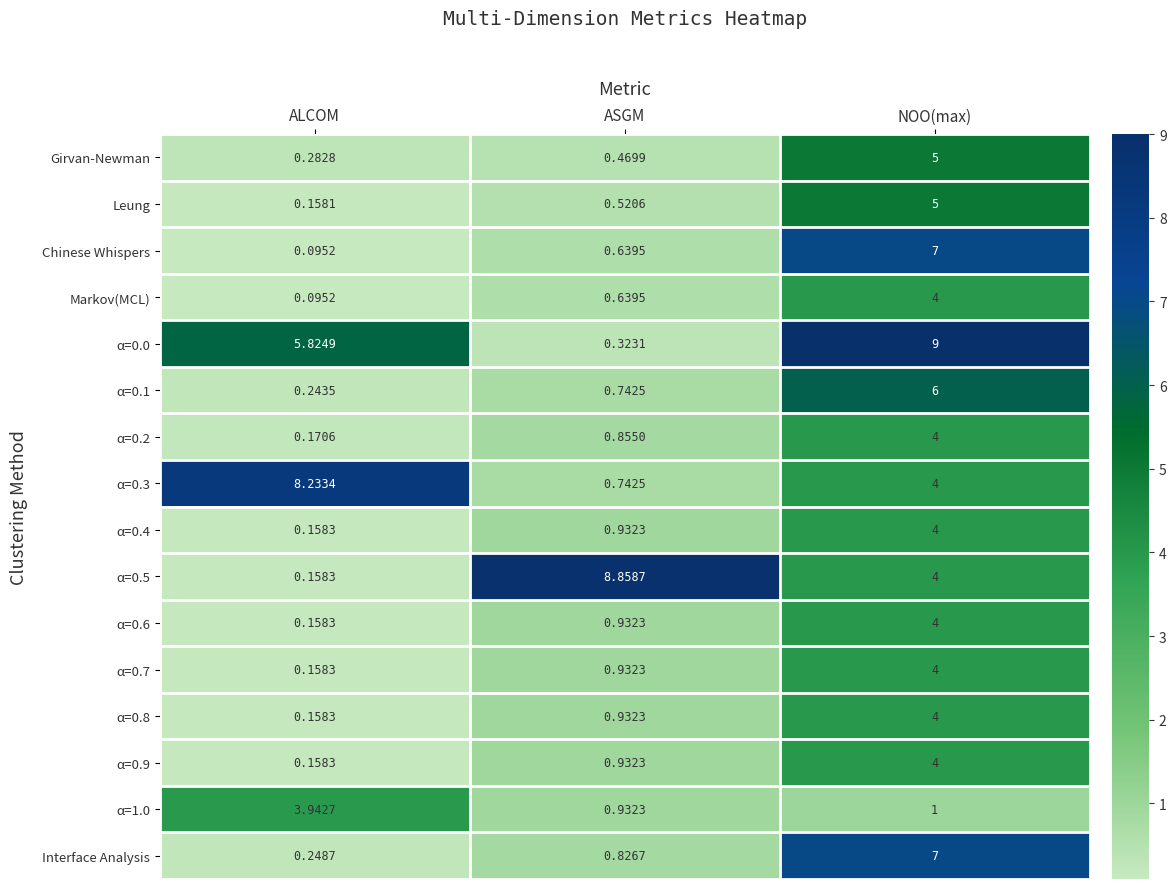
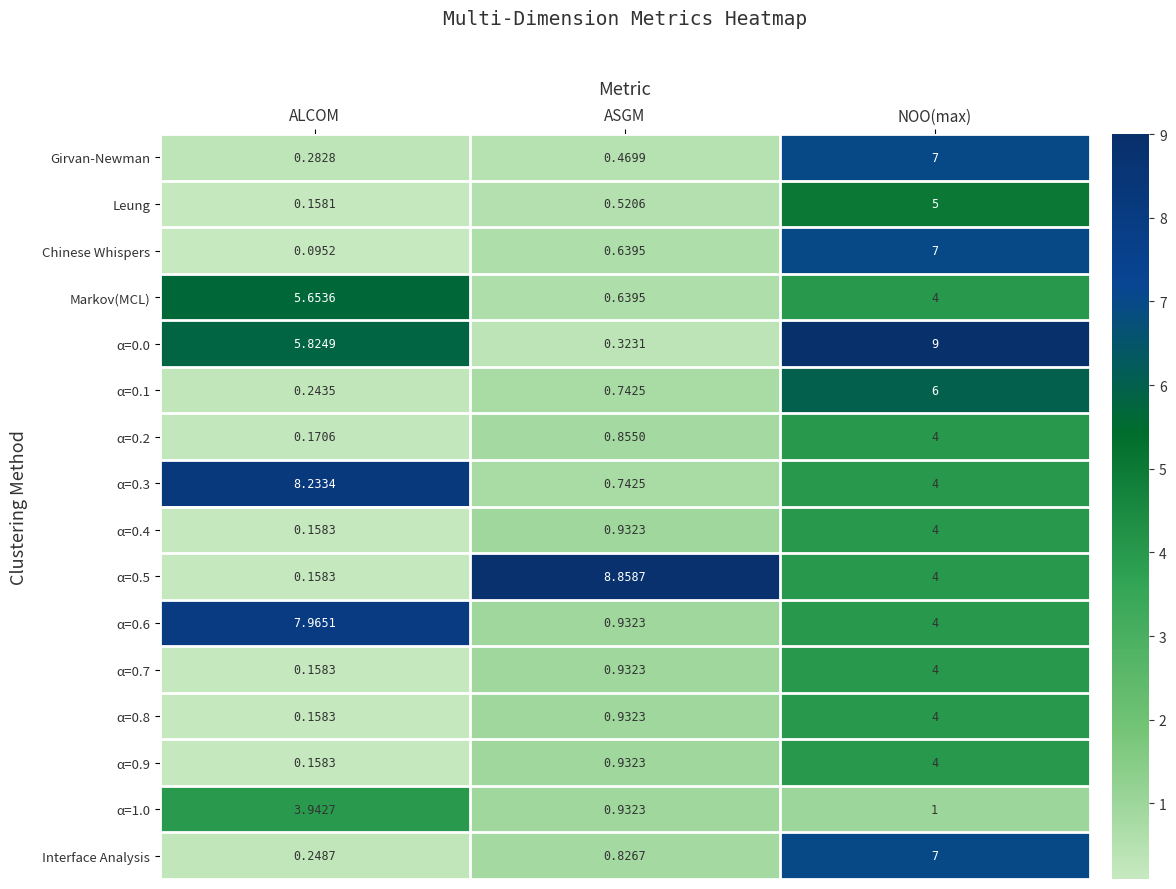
Girvan-Newman, NOO(max): 5 -> 7
Markov(MCL), ALCOM: 0.0952 -> 5.6536
α=0.6, ALCOM: 0.1583 -> 7.9651
